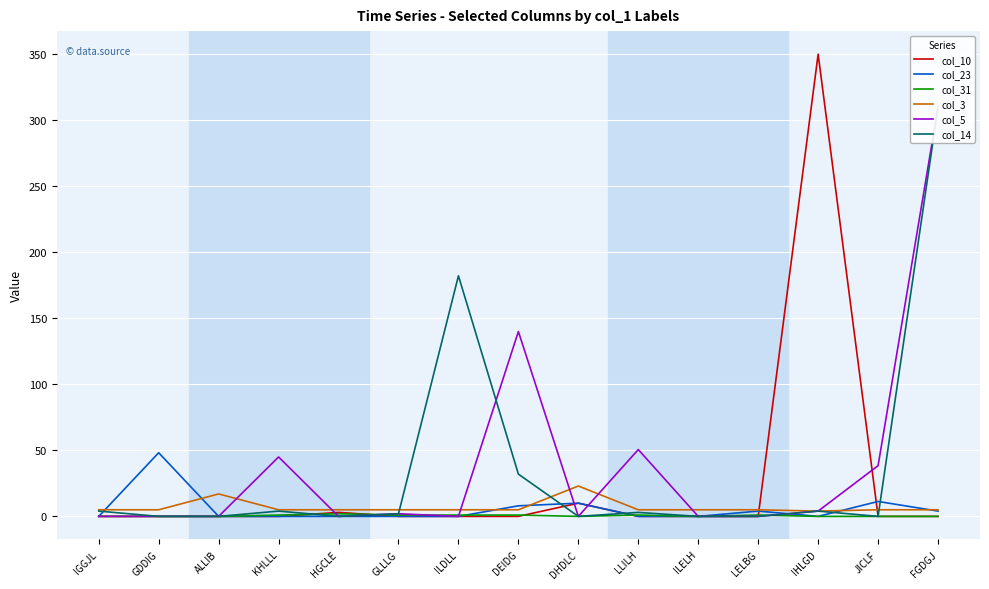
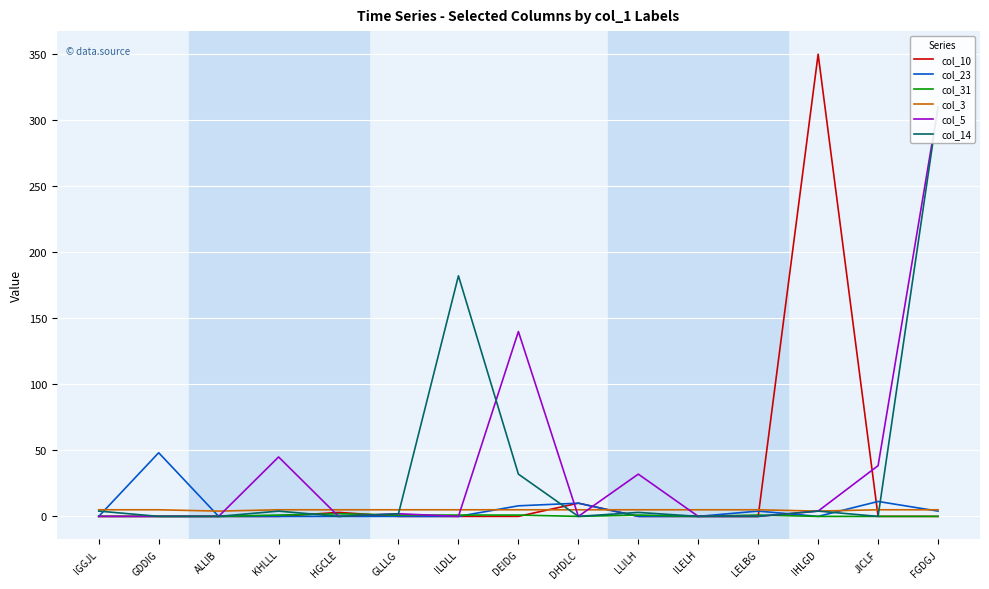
col_3, ALLIB: 17 -> 4
col_3, DHDLC: 23 -> 5
col_5, LLILH: 51 -> 32
